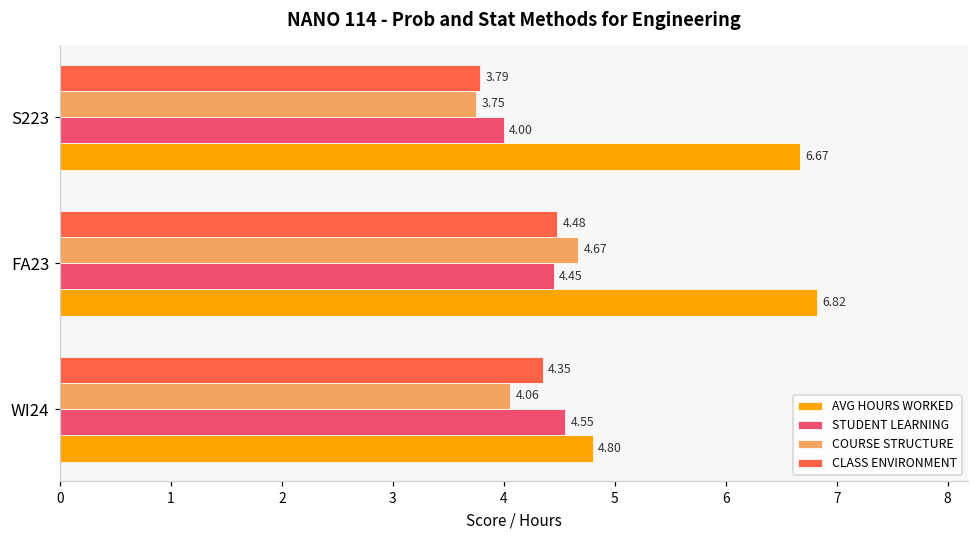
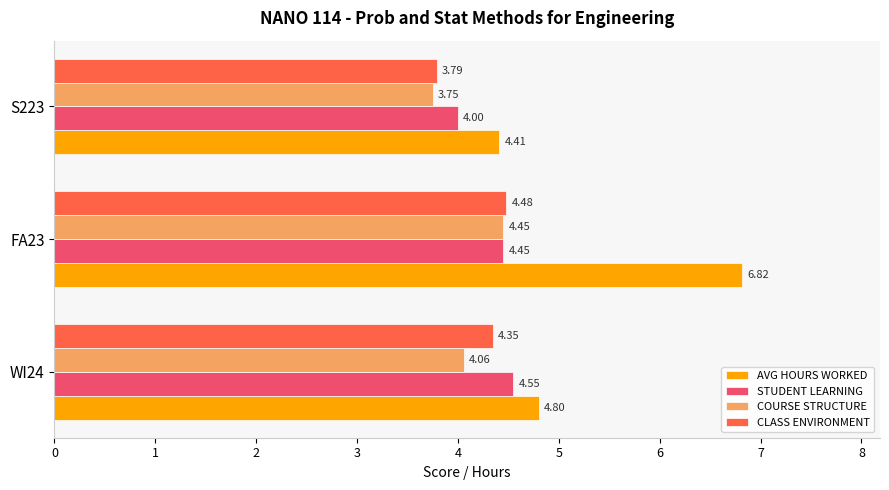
AVG HOURS WORKED, S223: 6.67 -> 4.41
COURSE STRUCTURE, FA23: 4.67 -> 4.45
